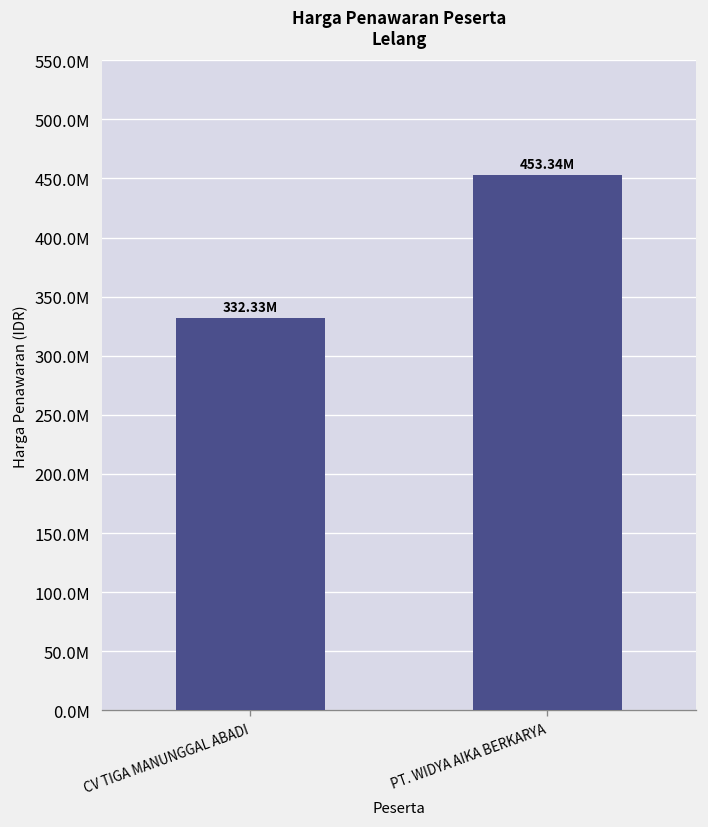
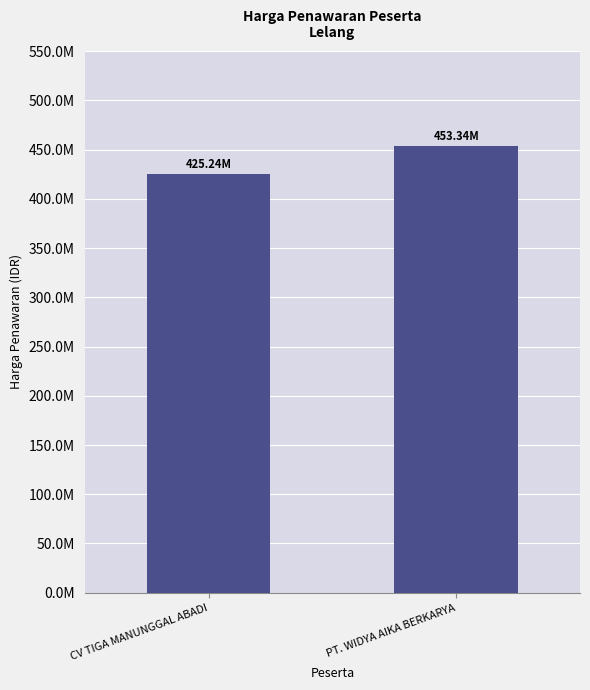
CV TIGA MANUNGGAL ABADI: 332.33M -> 425.24M
